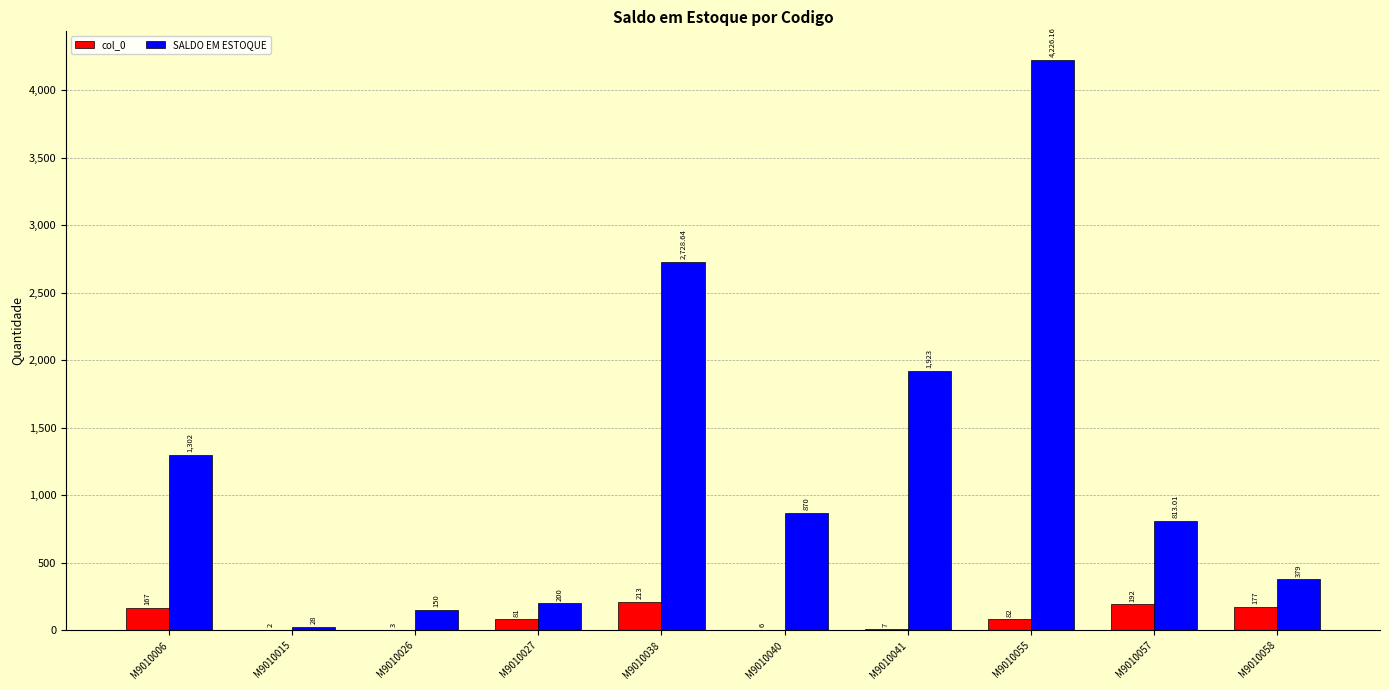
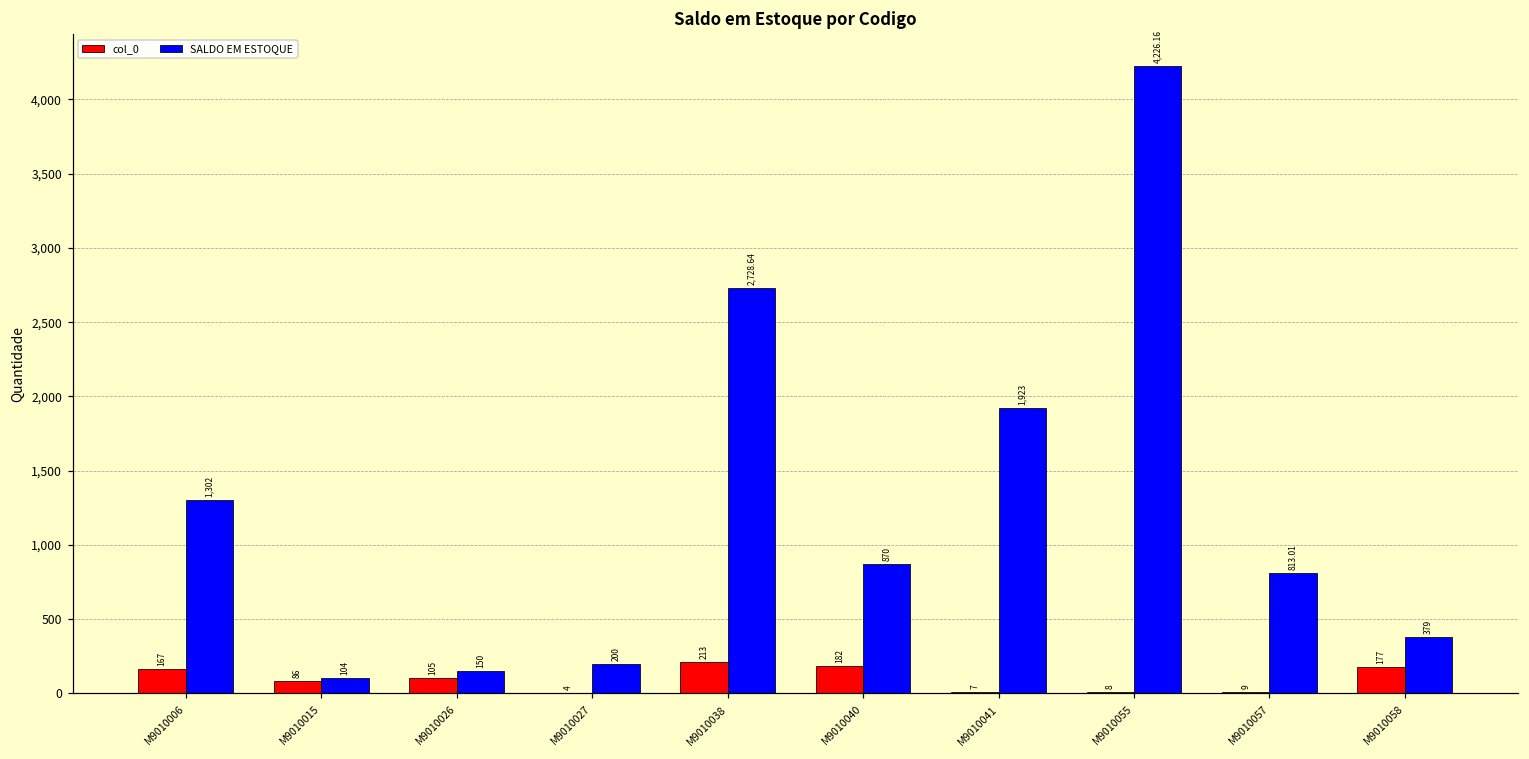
col_0, M9010015: 2 -> 86
SALDO EM ESTOQUE, M9010015: 28 -> 104
col_0, M9010026: 3 -> 105
col_0, M9010027: 81 -> 4
col_0, M9010040: 6 -> 182
col_0, M9010055: 82 -> 8
col_0, M9010057: 192 -> 9
